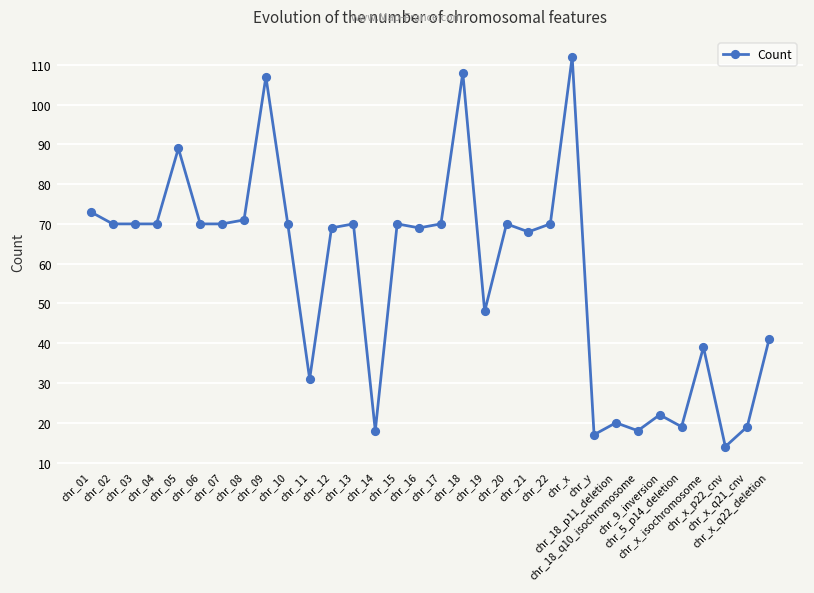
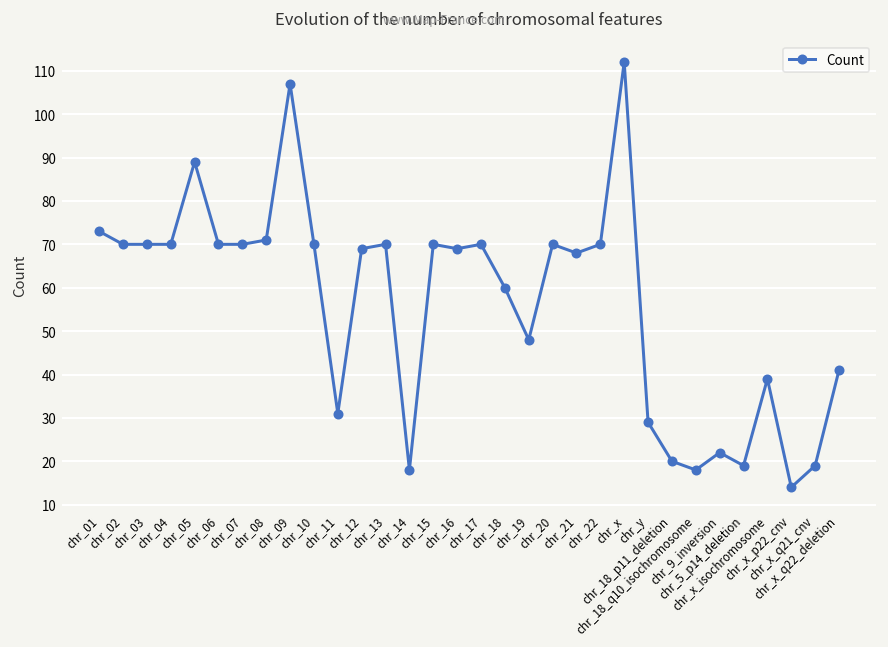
chr_18: 108 -> 60
chr_y: 17 -> 29
